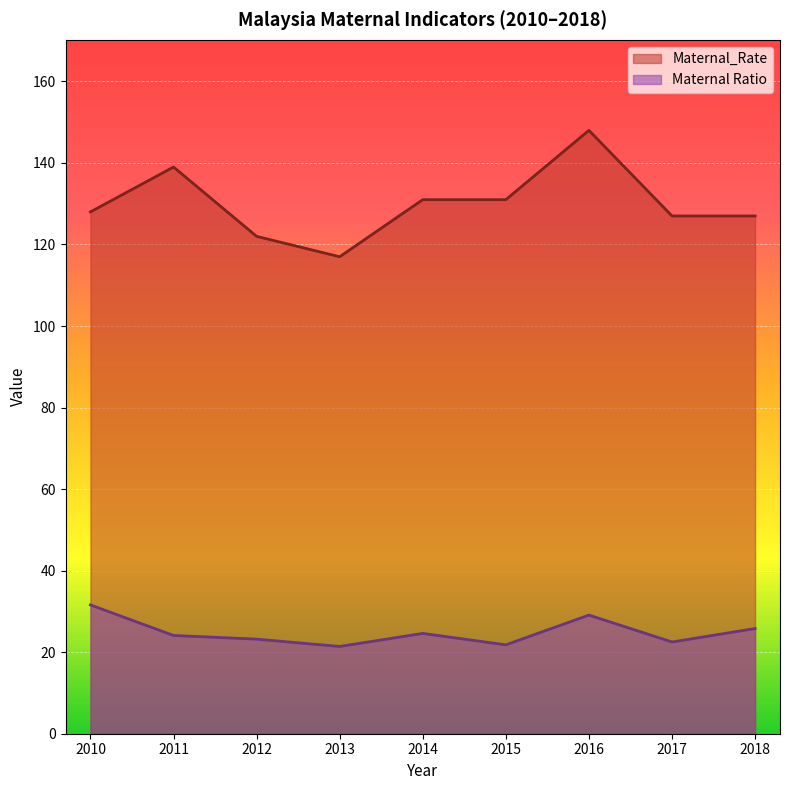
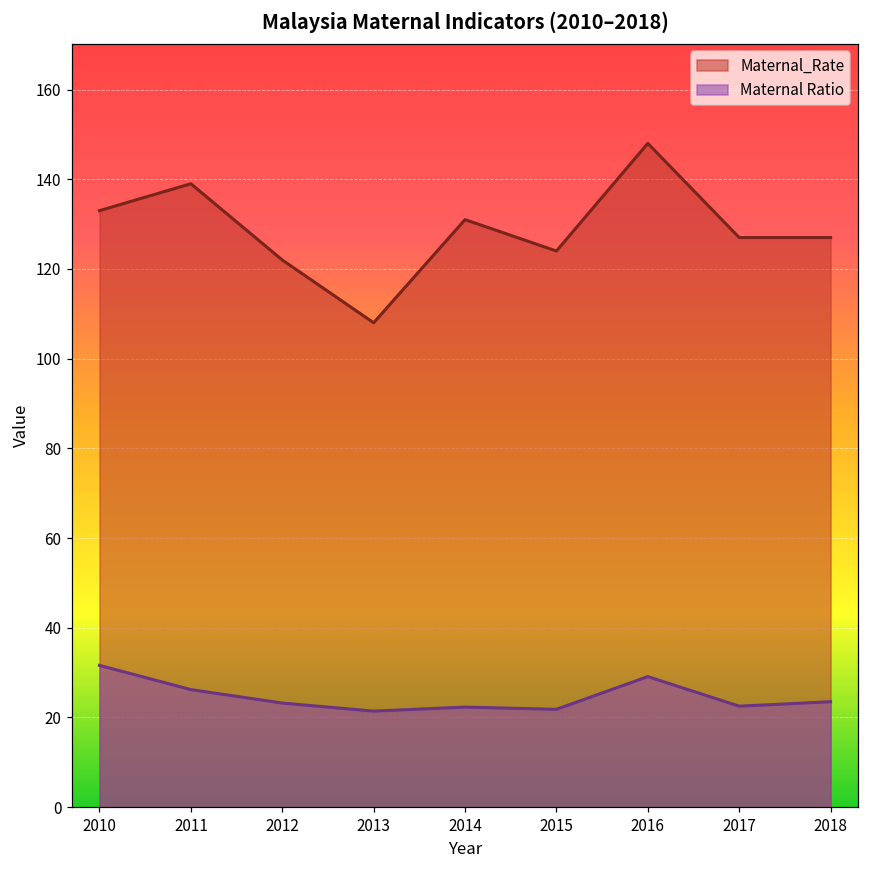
Maternal_Rate, 2010: 128 -> 133
Maternal Ratio, 2011: 24 -> 26
Maternal_Rate, 2013: 117 -> 108
Maternal Ratio, 2014: 25 -> 22
Maternal_Rate, 2015: 131 -> 124
Maternal Ratio, 2018: 26 -> 24
